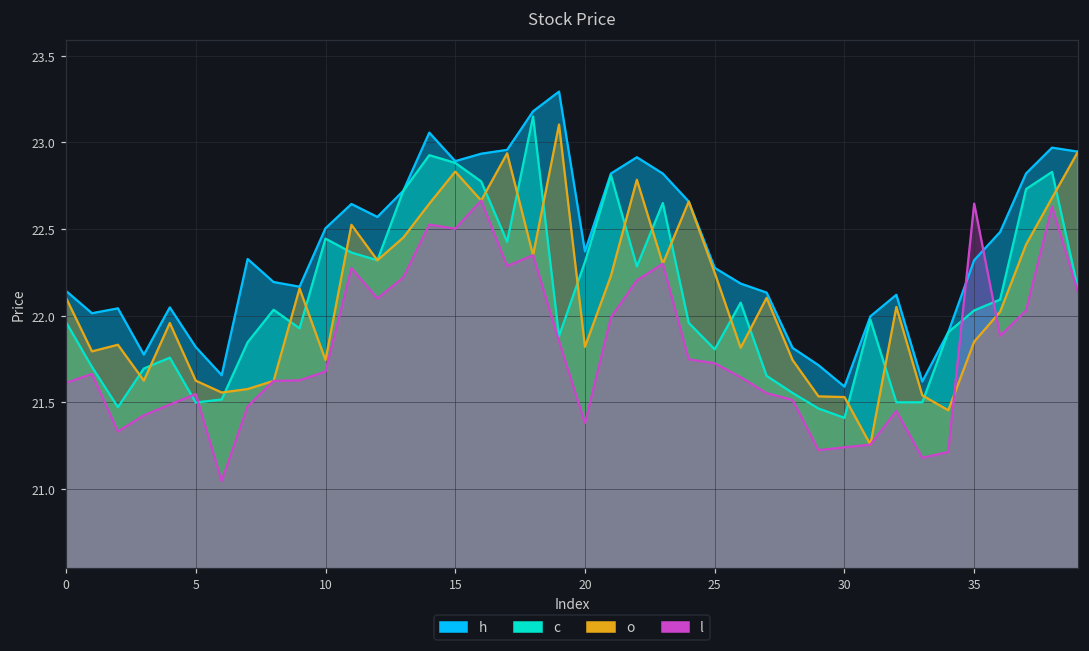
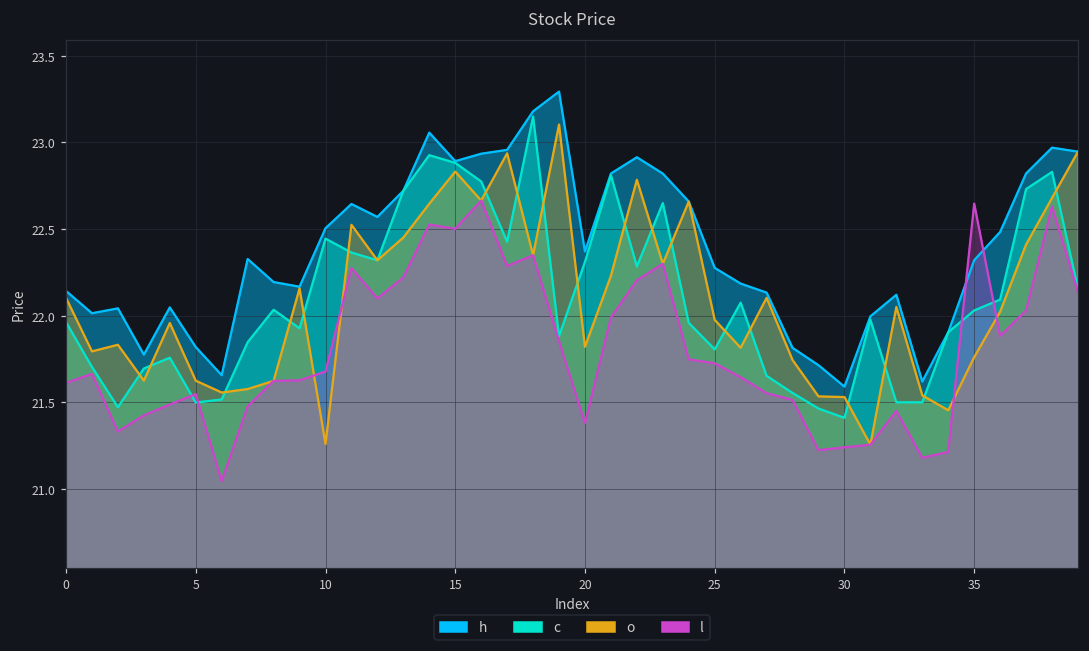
o, 10: 21.74 -> 21.26
o, 25: 22.25 -> 21.98
o, 35: 21.85 -> 21.76
